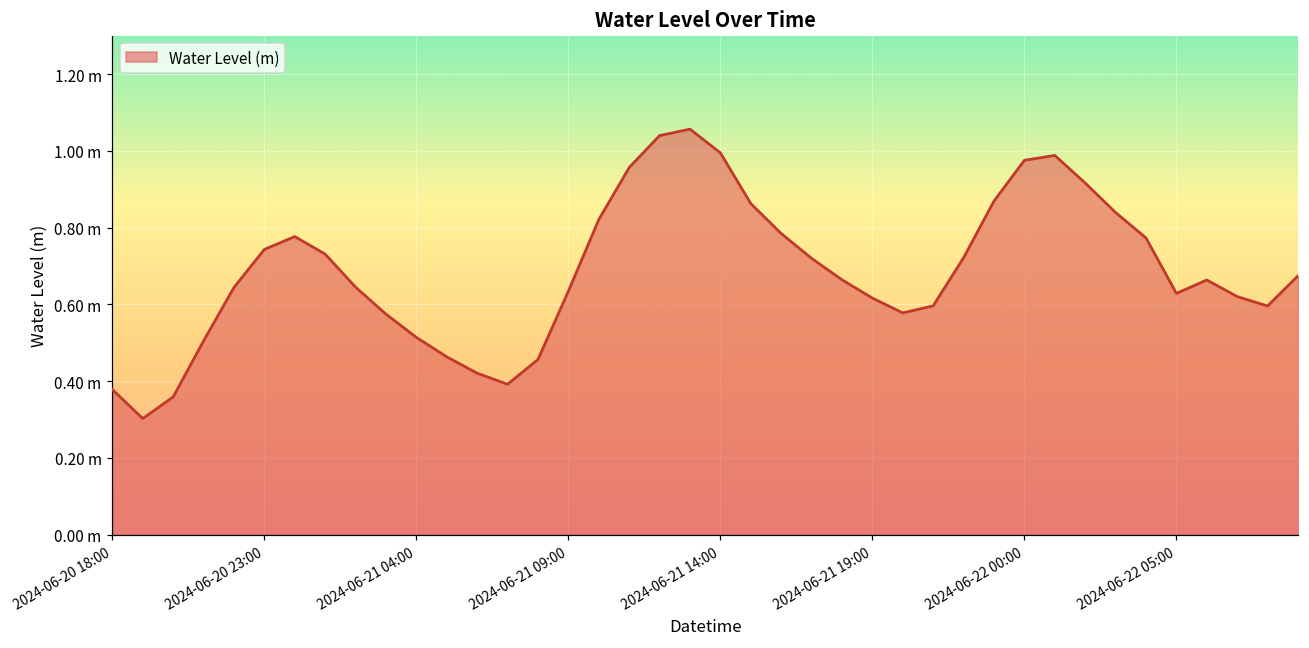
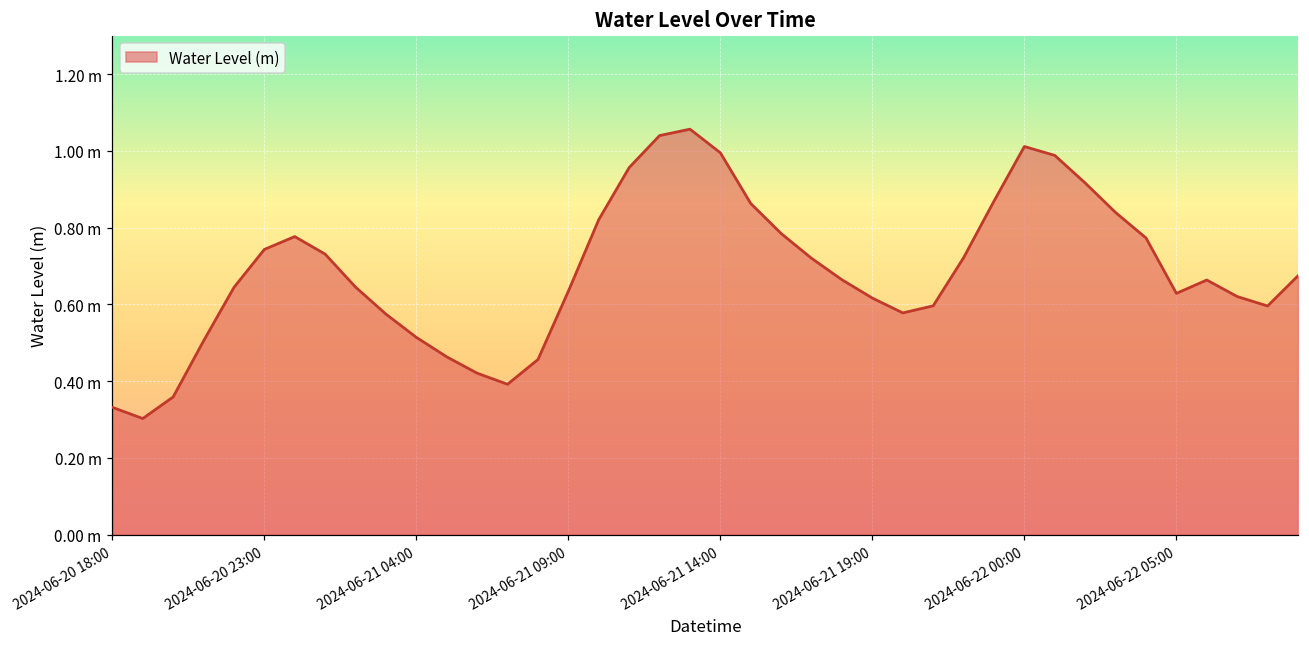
2024-06-20 18:00: 0.38 m -> 0.33 m
2024-06-22 00:00: 0.98 m -> 1.01 m
